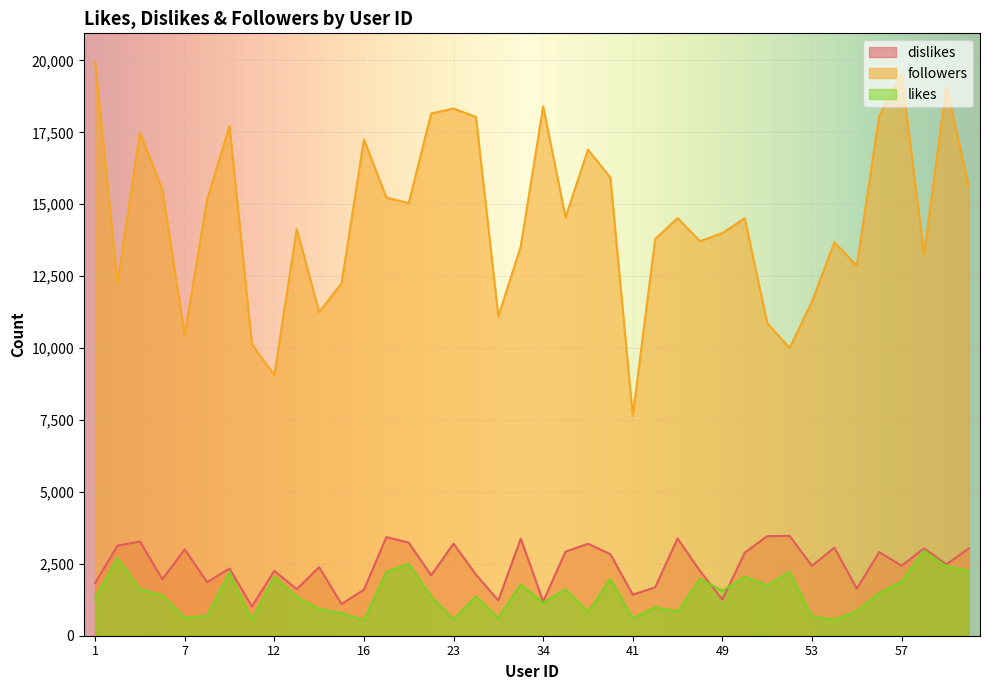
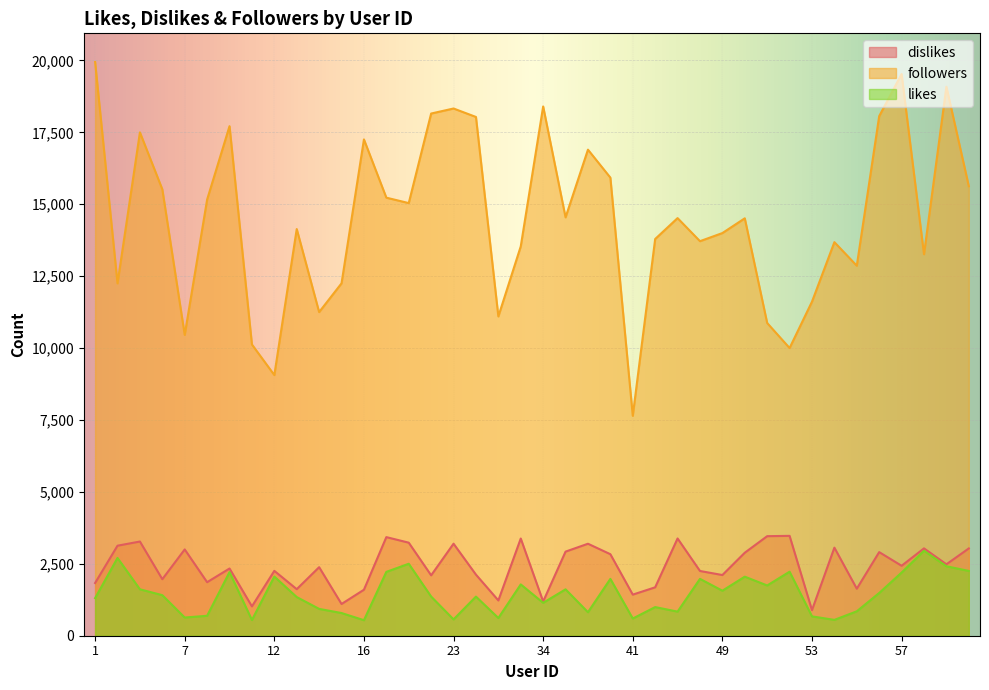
dislikes, 49: 1,300 -> 2,100
dislikes, 53: 2,400 -> 900
likes, 57: 1,900 -> 2,200
